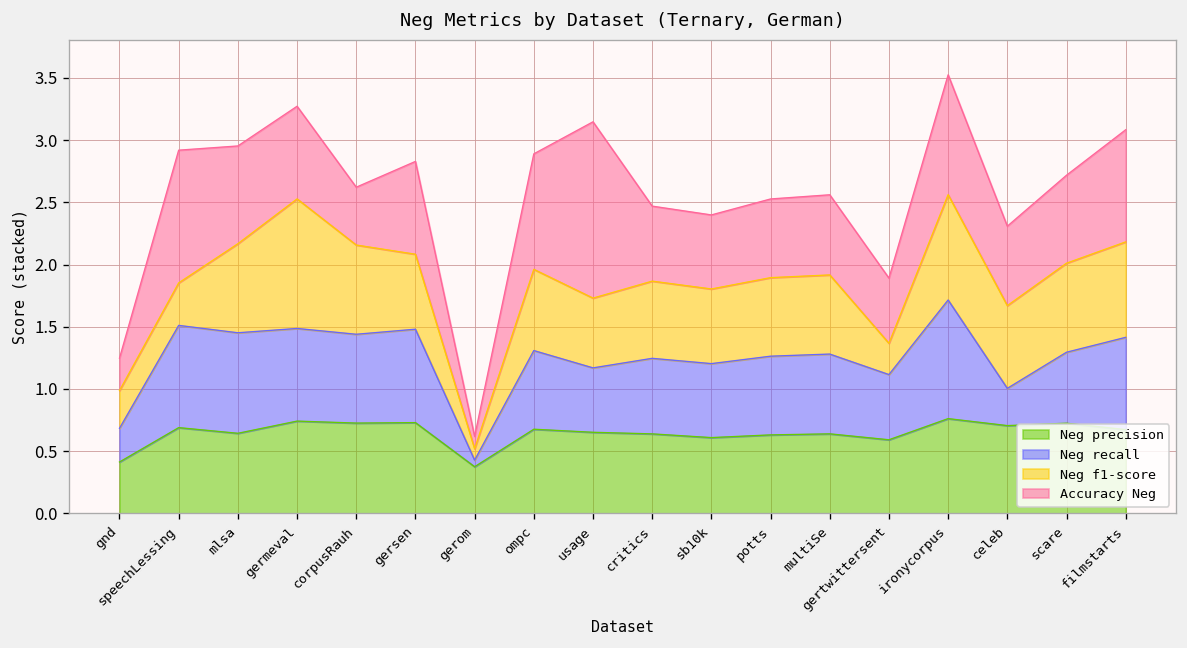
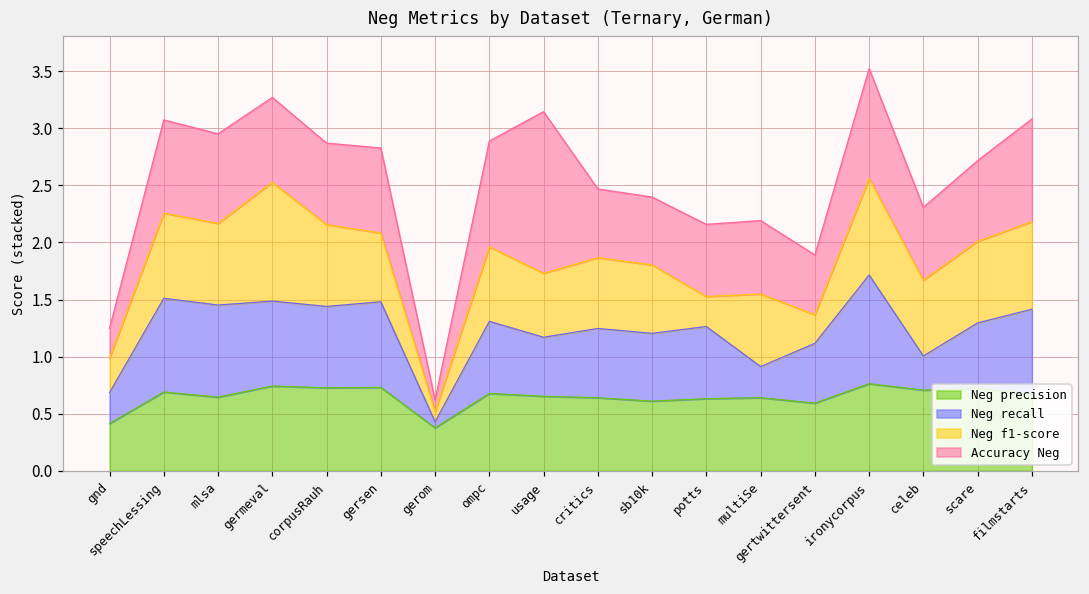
Neg f1-score, speechLessing: 0.34 -> 0.75
Accuracy Neg, speechLessing: 1.07 -> 0.82
Accuracy Neg, corpusRauh: 0.46 -> 0.71
Neg f1-score, potts: 0.63 -> 0.26
Neg recall, multiSe: 0.64 -> 0.27
